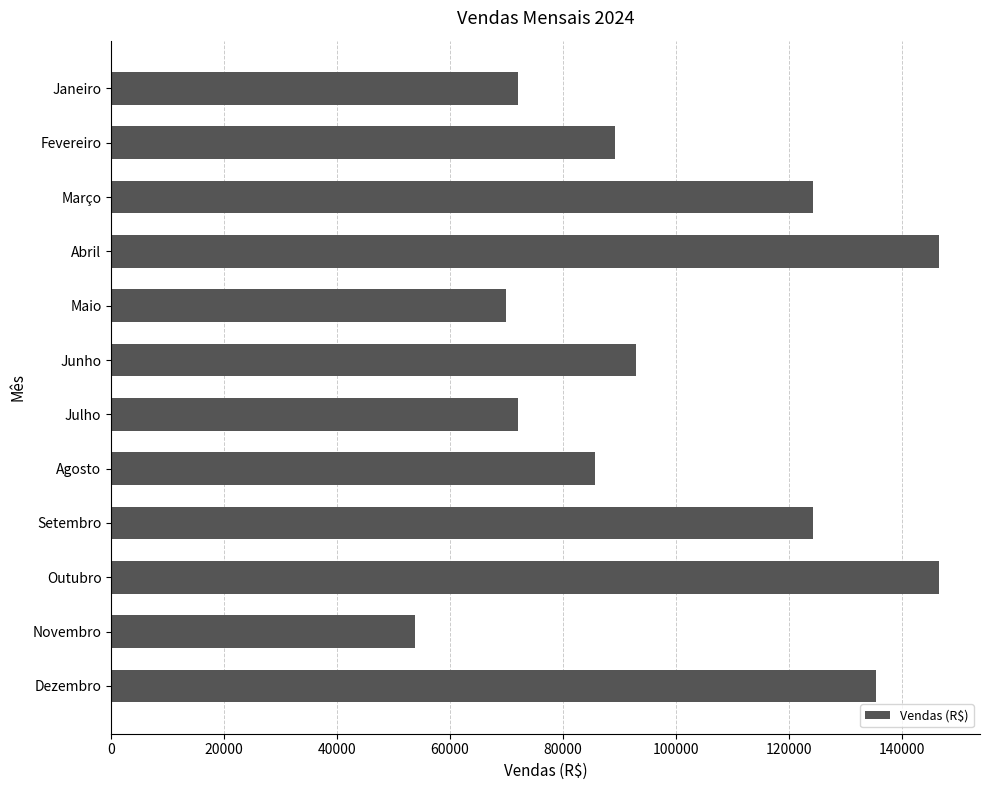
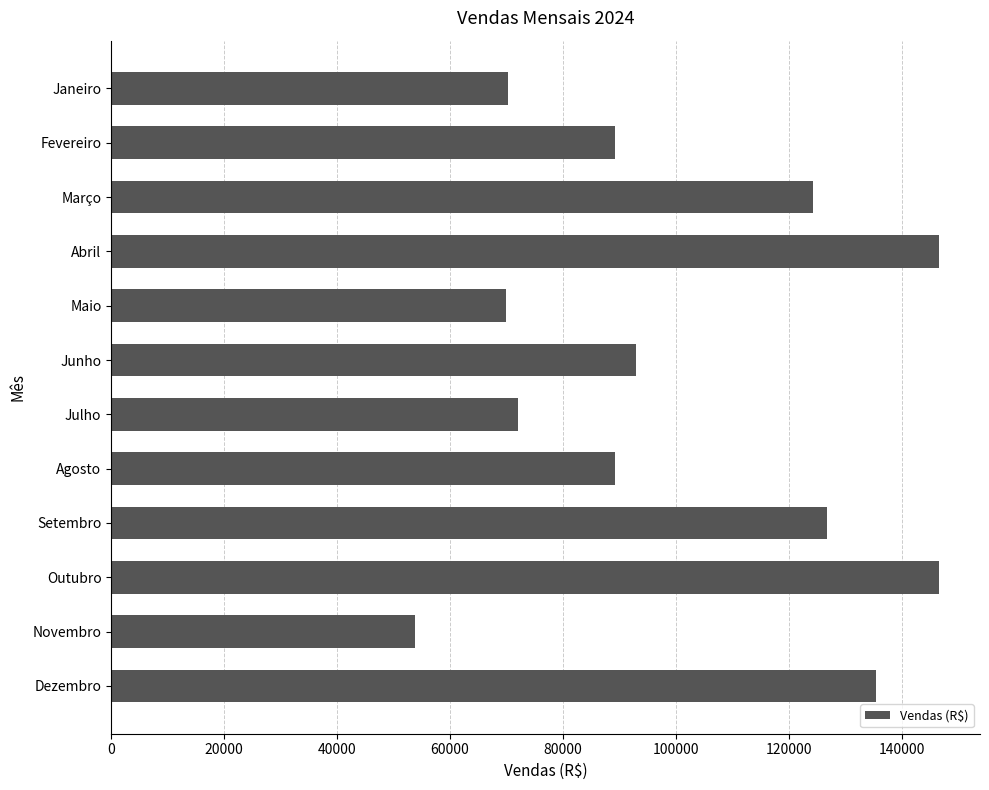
Janeiro: 72000 -> 70000
Agosto: 86000 -> 89000
Setembro: 124000 -> 127000
